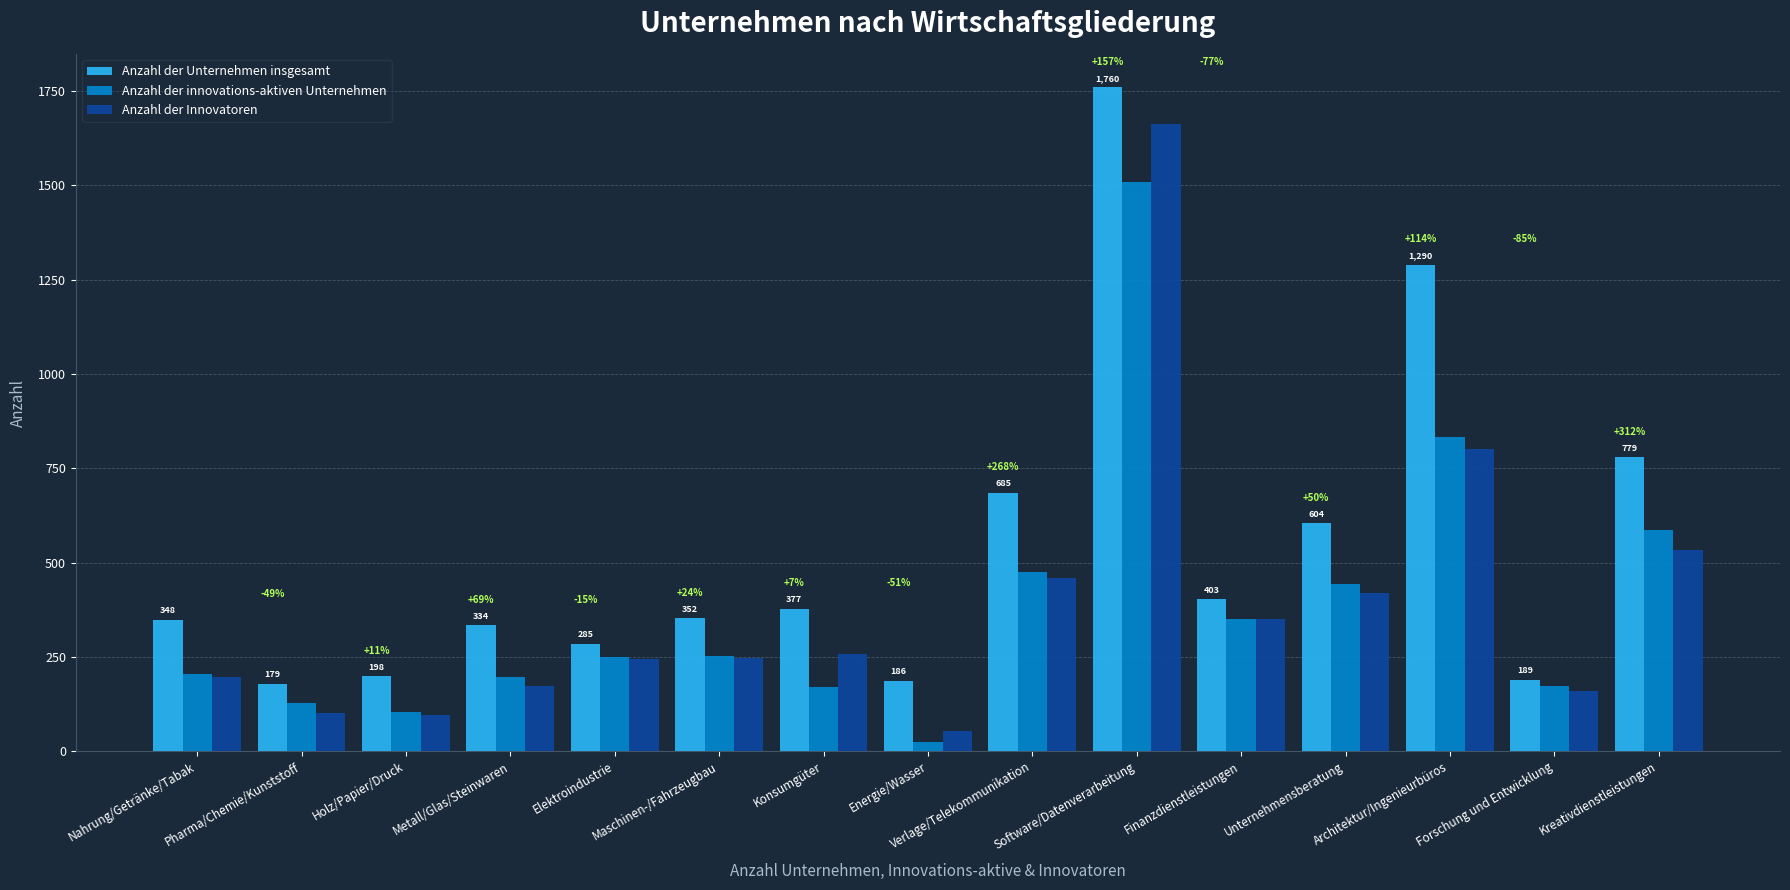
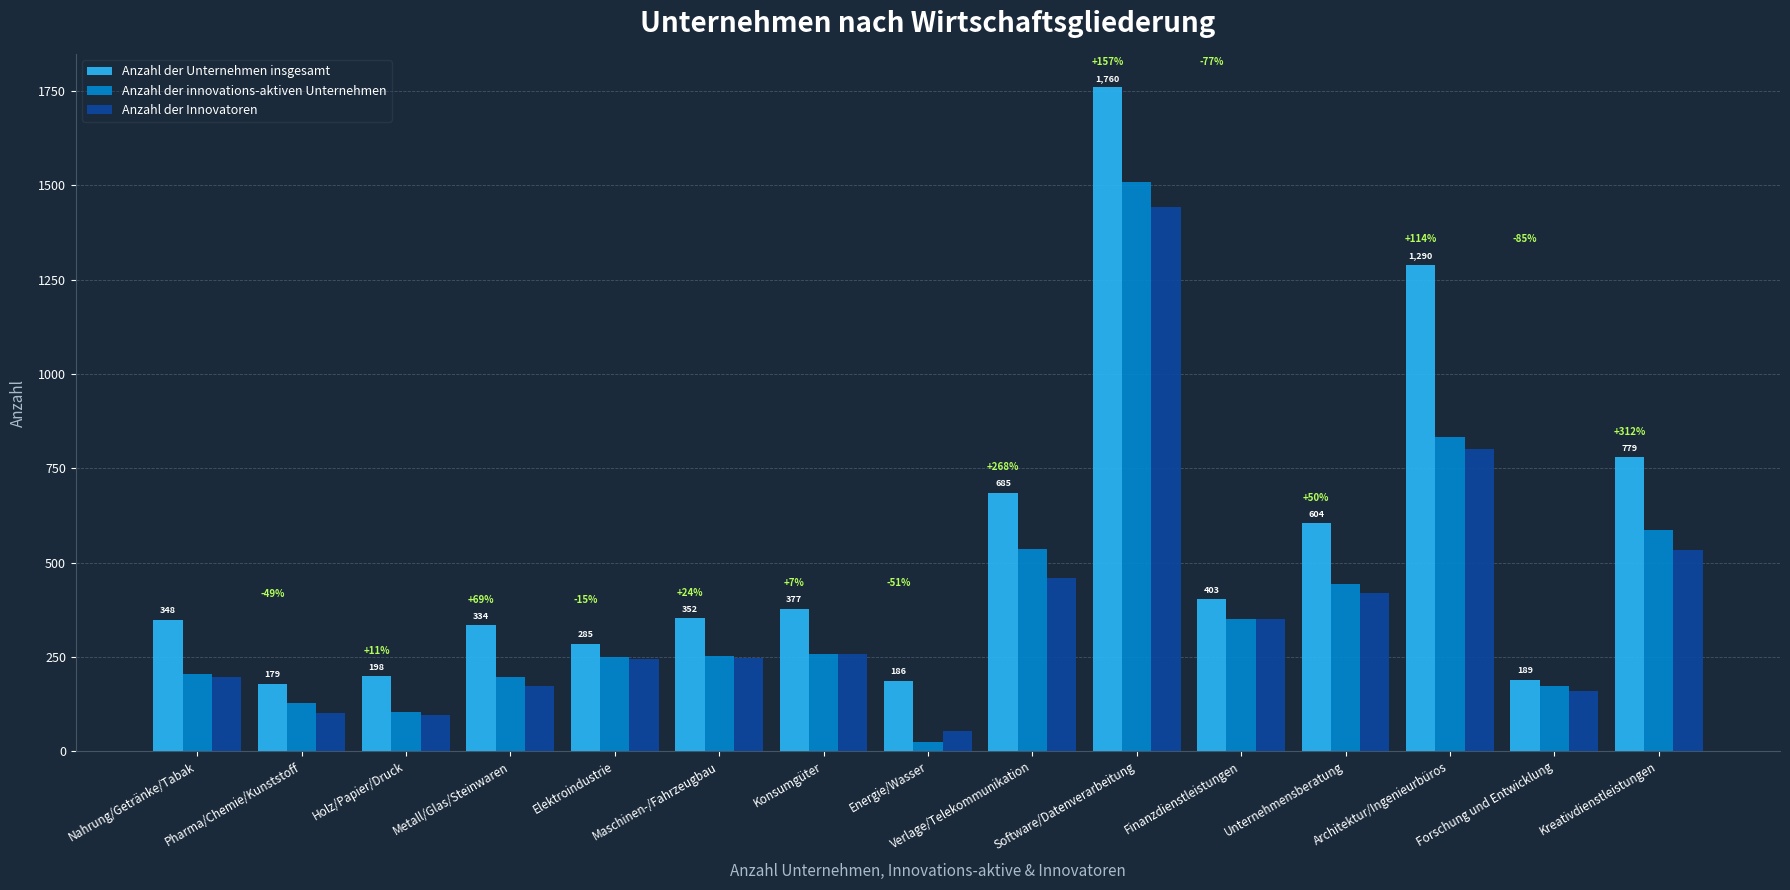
Anzahl der innovations-aktiven Unternehmen, Konsumgüter: 170 -> 260
Anzahl der innovations-aktiven Unternehmen, Verlage/Telekommunikation: 480 -> 540
Anzahl der Innovatoren, Software/Datenverarbeitung: 1660 -> 1440
